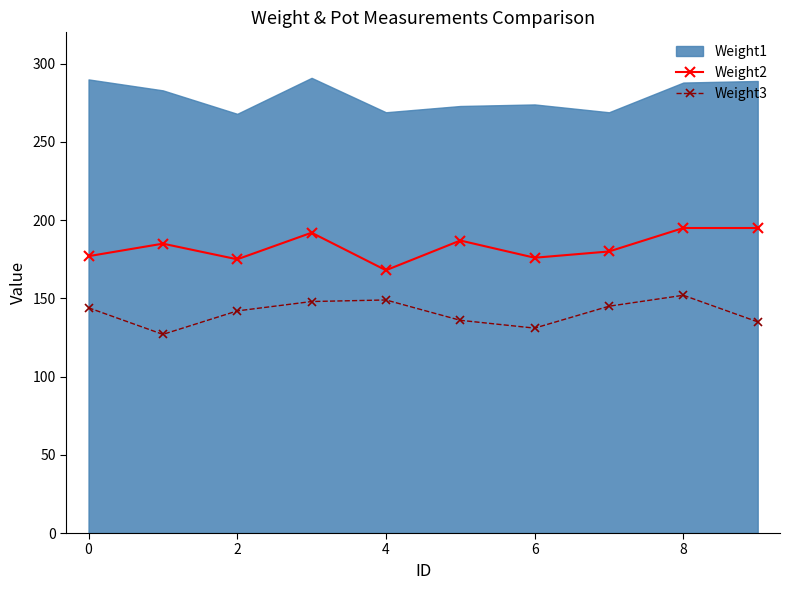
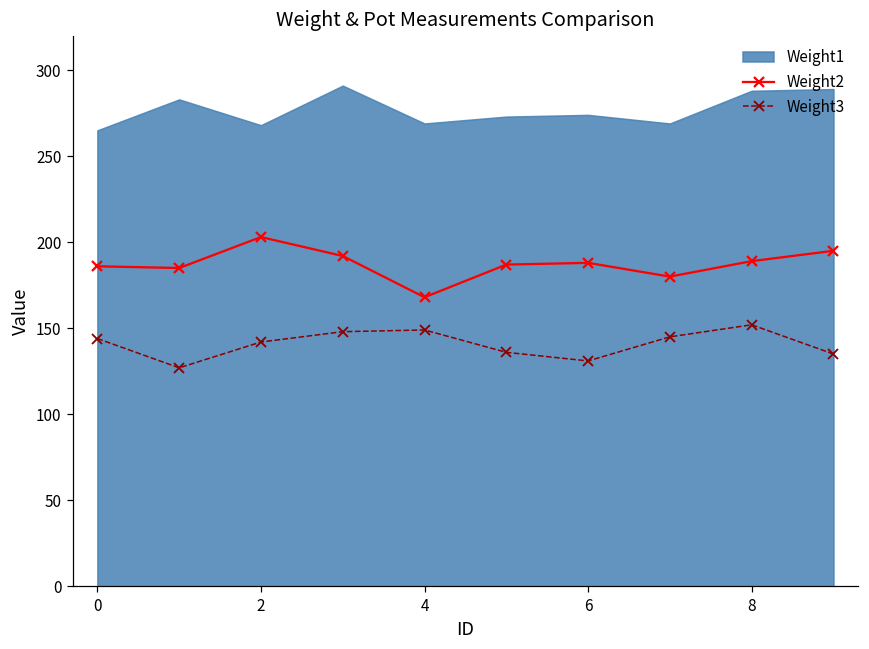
Weight2, 0: 177 -> 186
Weight1, 0: 290 -> 265
Weight2, 2: 175 -> 203
Weight2, 6: 176 -> 188
Weight2, 8: 195 -> 189
